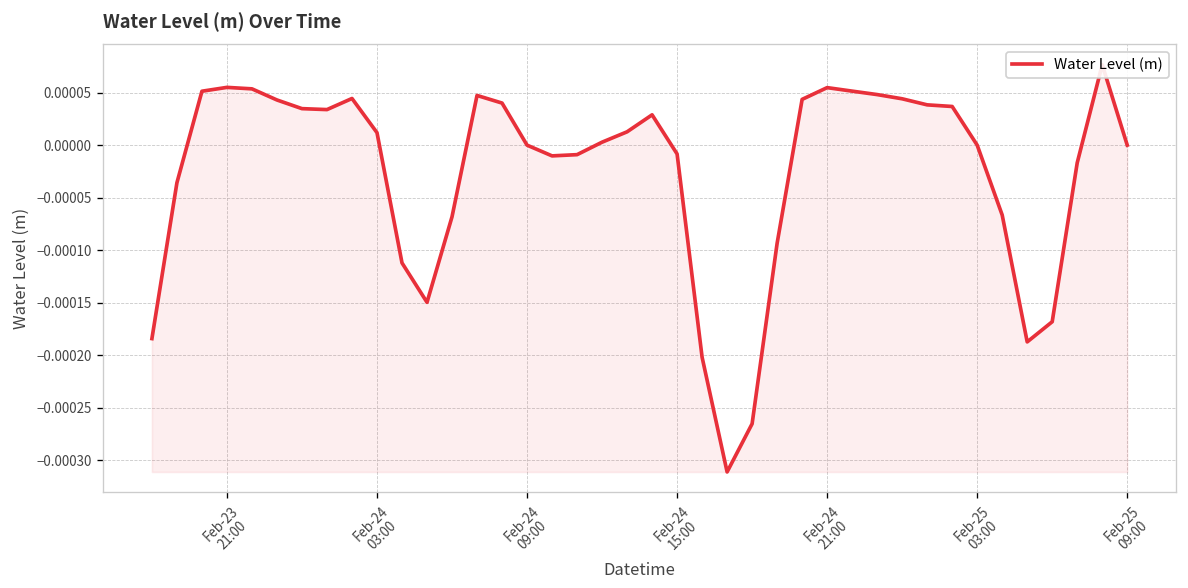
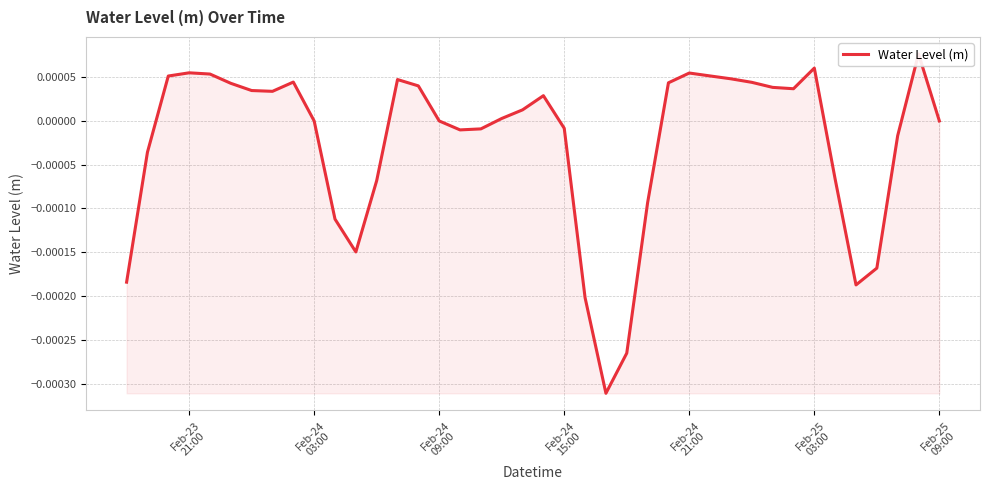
Feb-24 03:00: 0.00001 -> 0.00000
Feb-25 03:00: 0.0000 -> 0.0001
